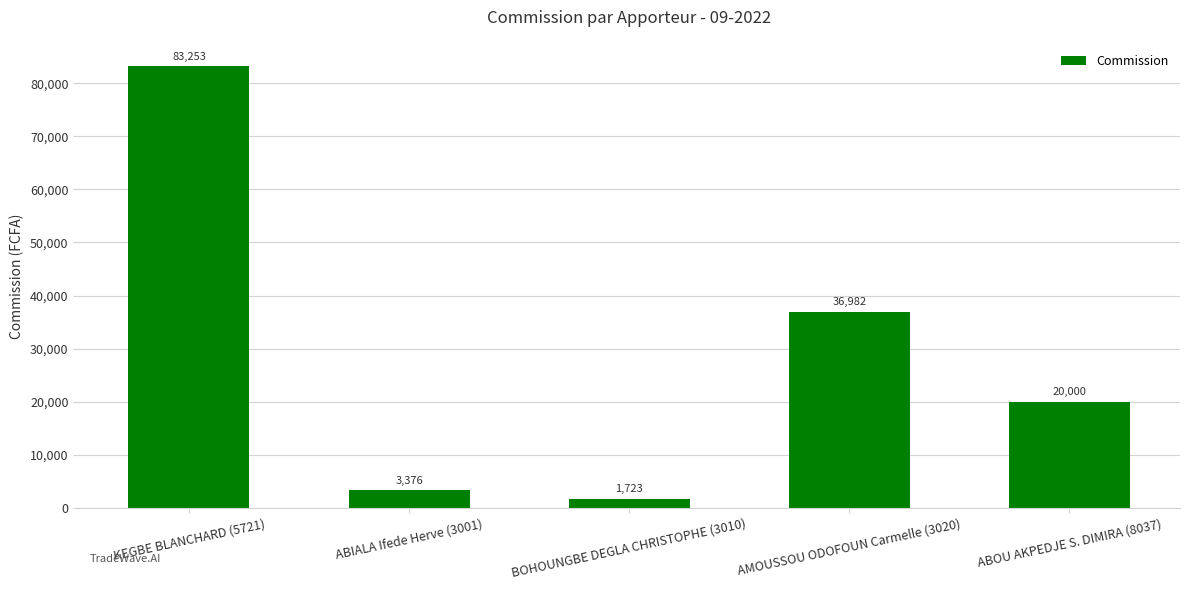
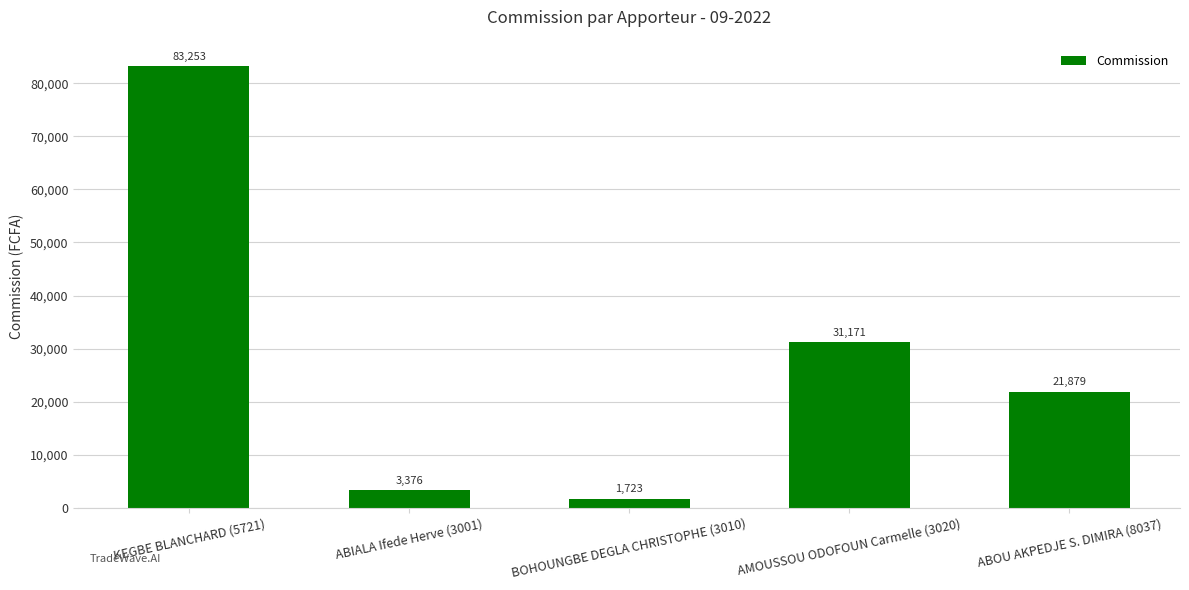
AMOUSSOU ODOFOUN Carmelle (3020): 36,982 -> 31,171
ABOU AKPEDJE S. DIMIRA (8037): 20,000 -> 21,879
